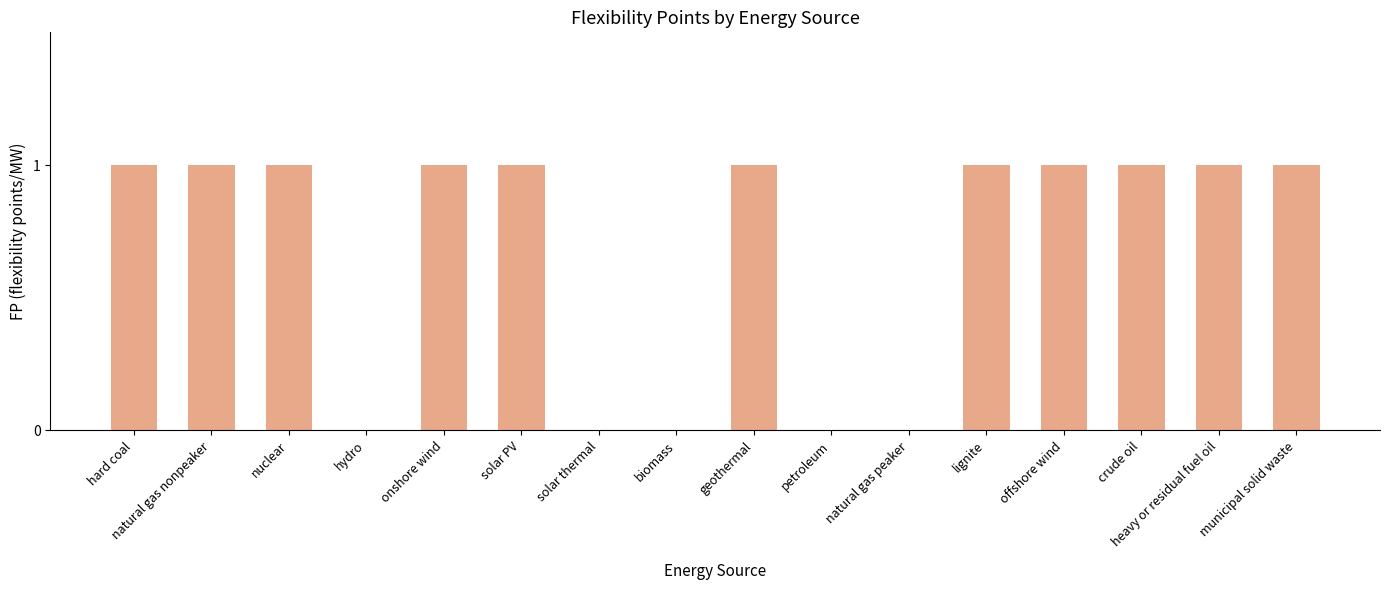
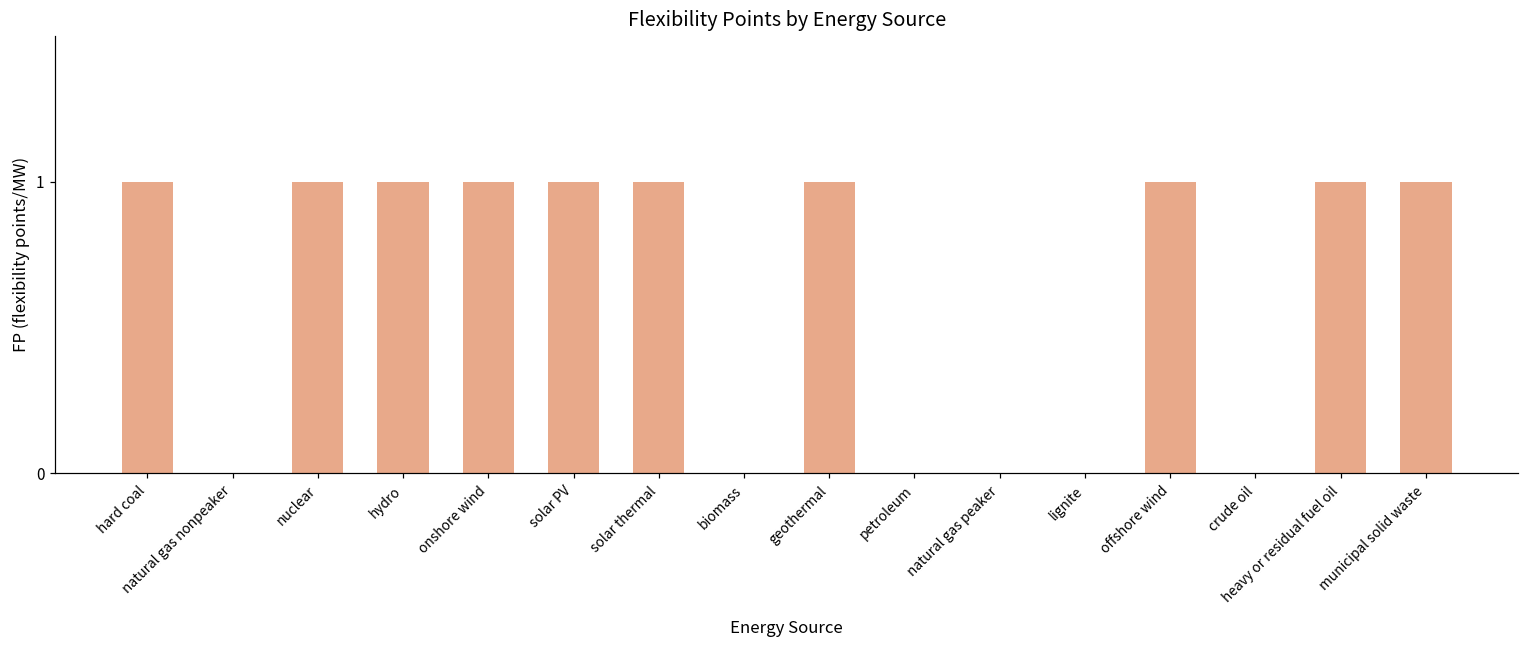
natural gas nonpeaker: 1 -> 0
hydro: 0 -> 1
solar thermal: 0 -> 1
lignite: 1 -> 0
crude oil: 1 -> 0
